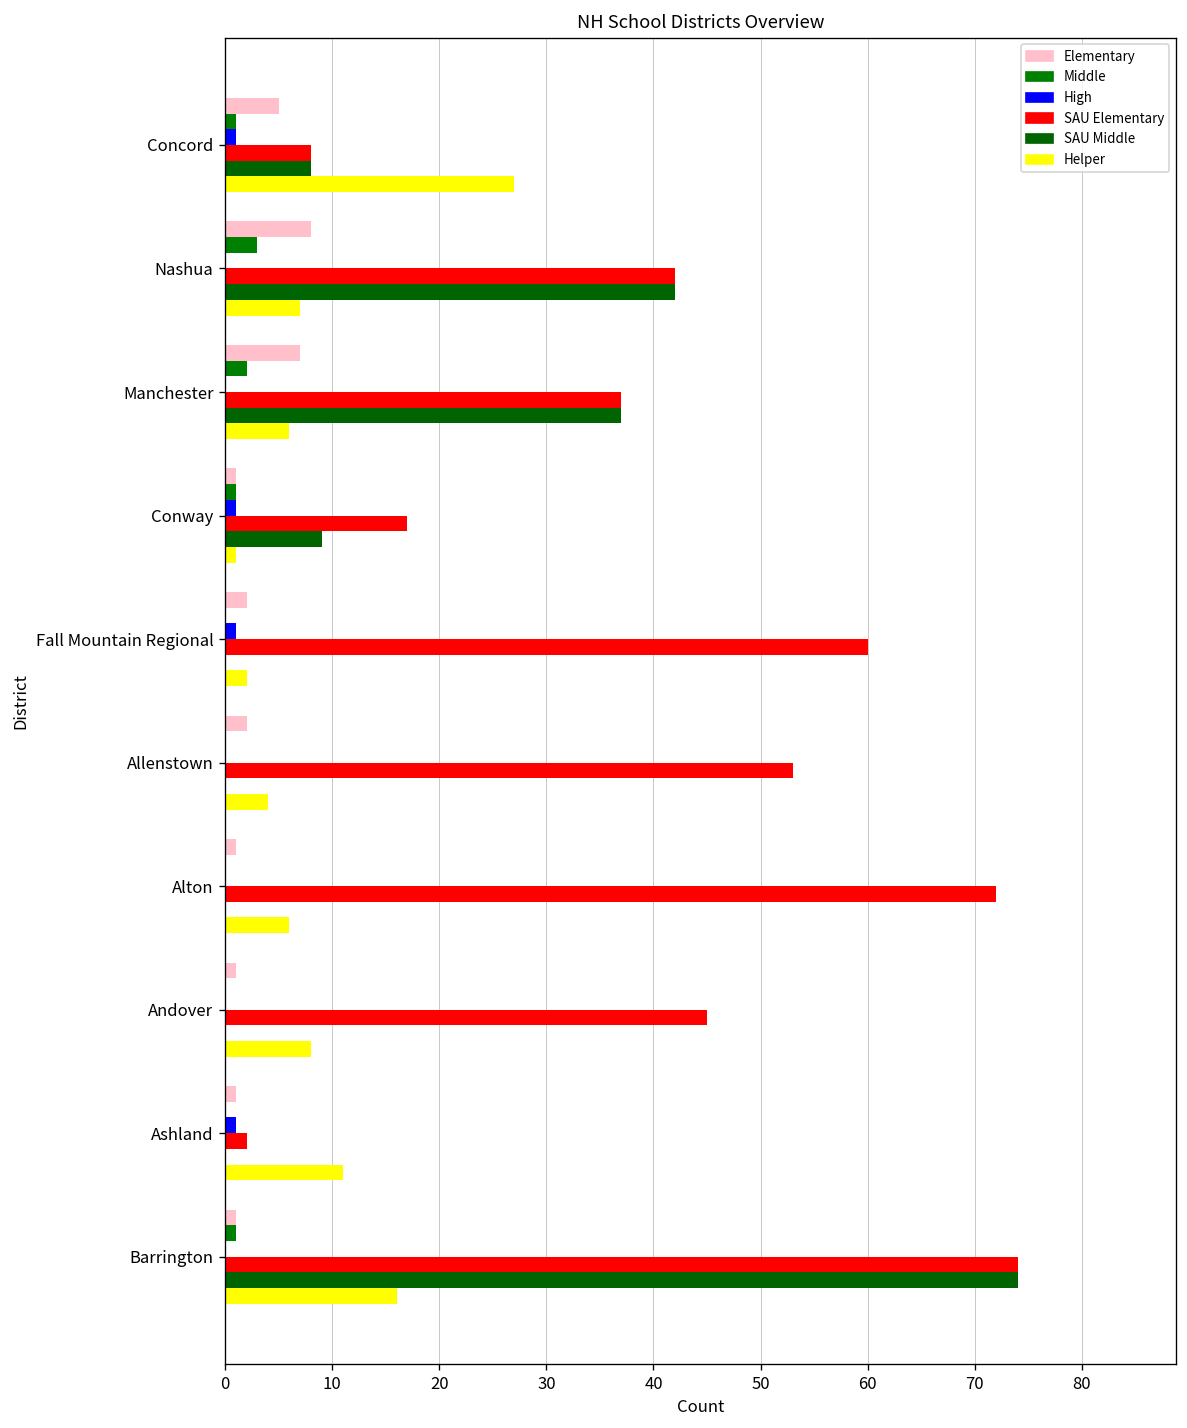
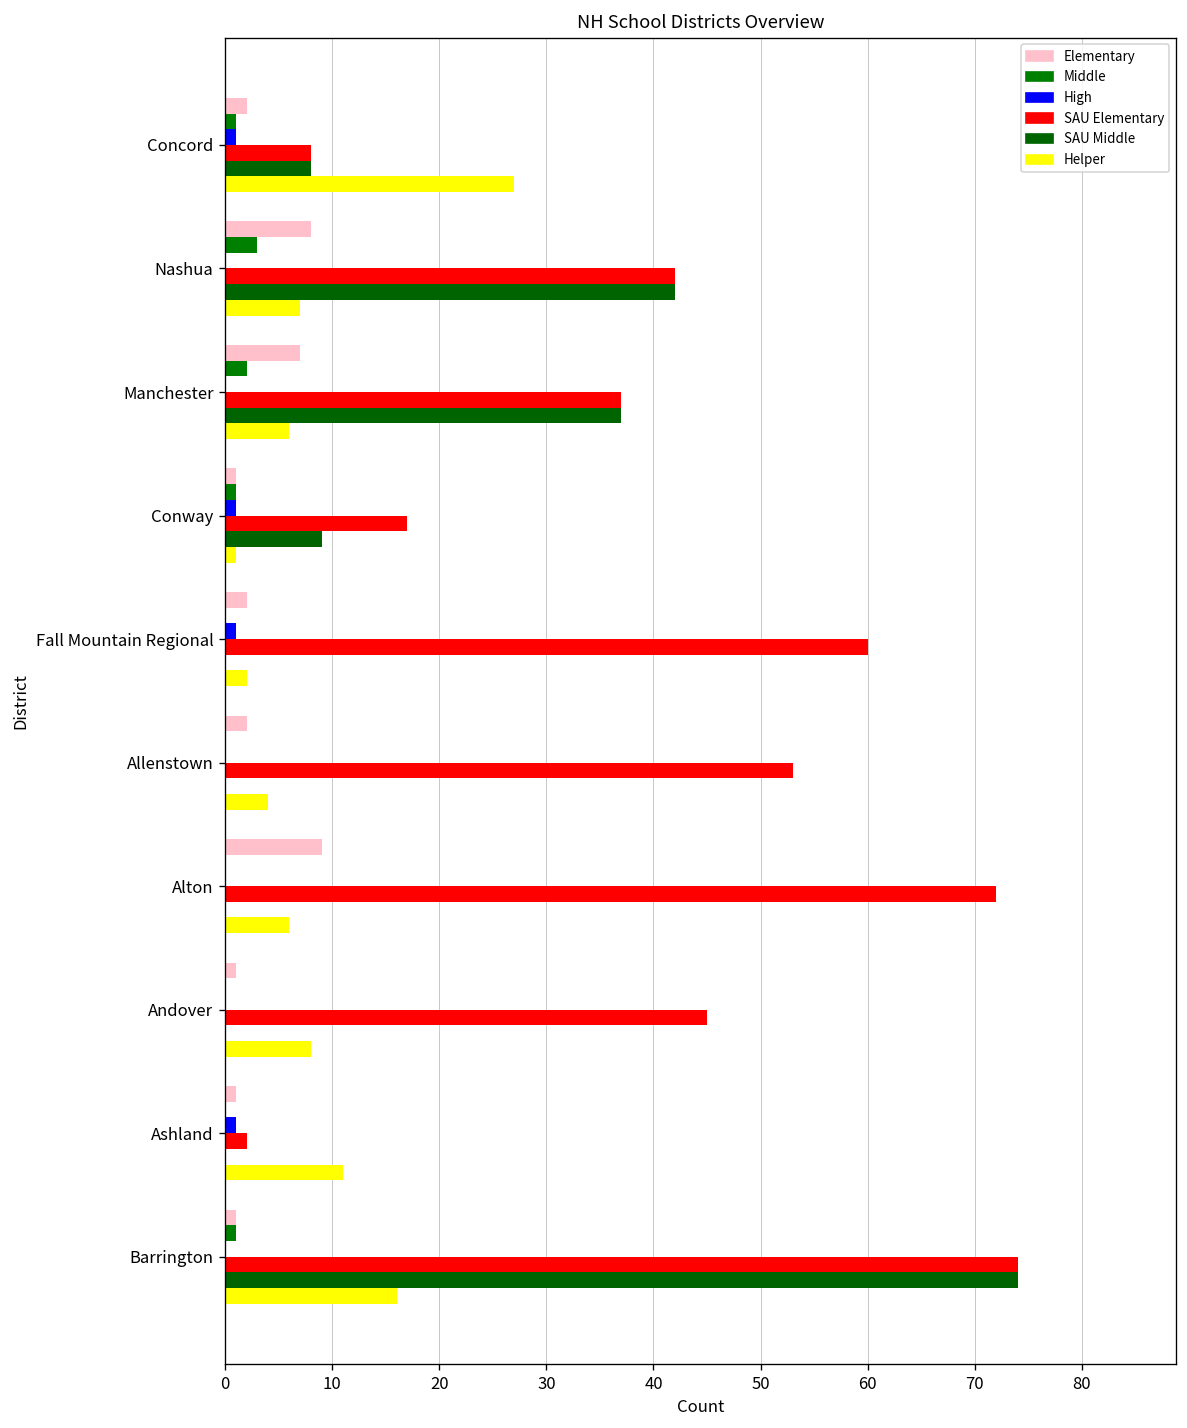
Elementary, Concord: 5 -> 2
Elementary, Alton: 1 -> 9
